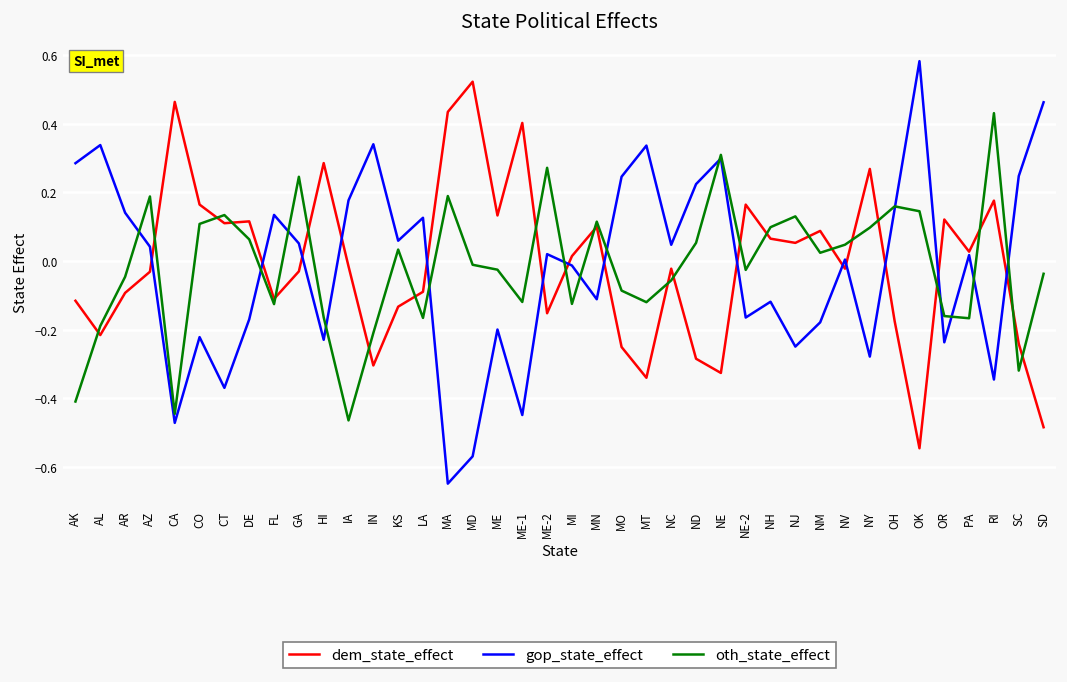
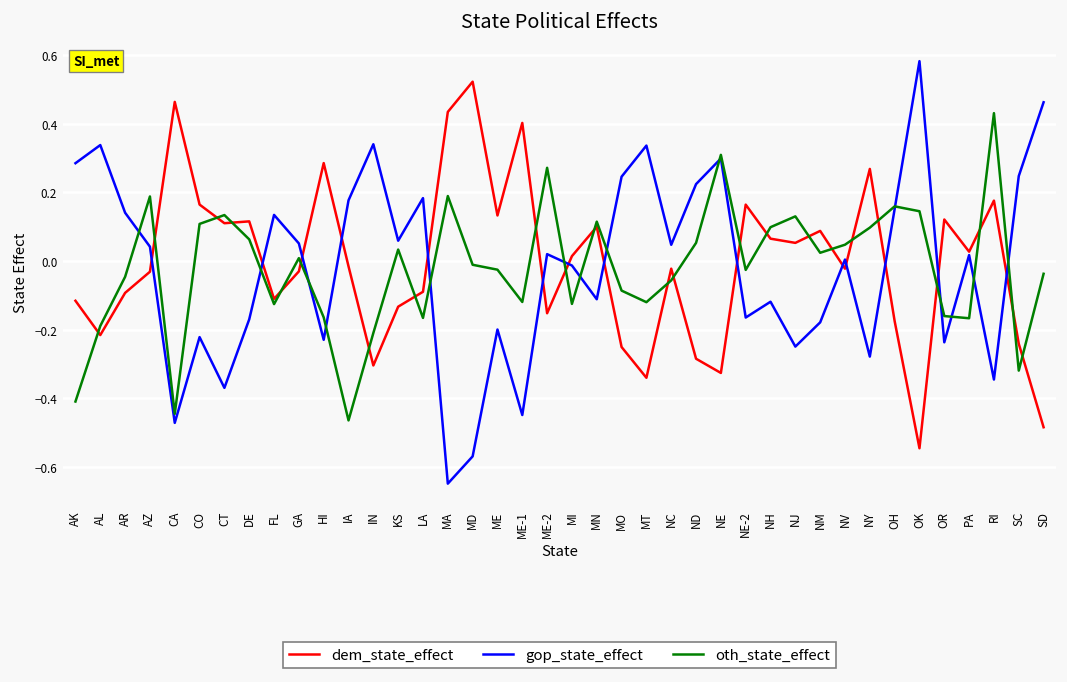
oth_state_effect, GA: 0.25 -> 0.01
gop_state_effect, LA: 0.13 -> 0.18
